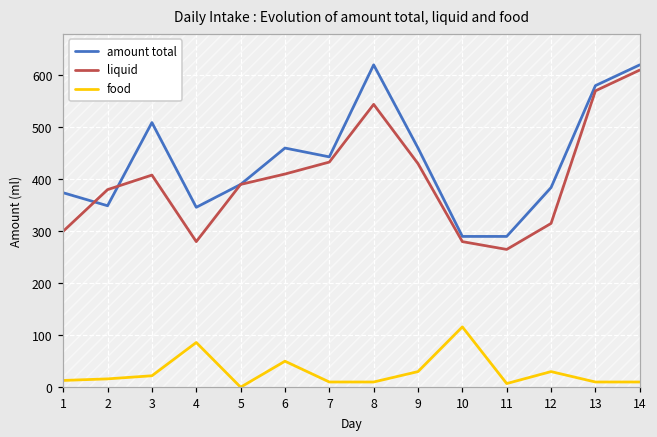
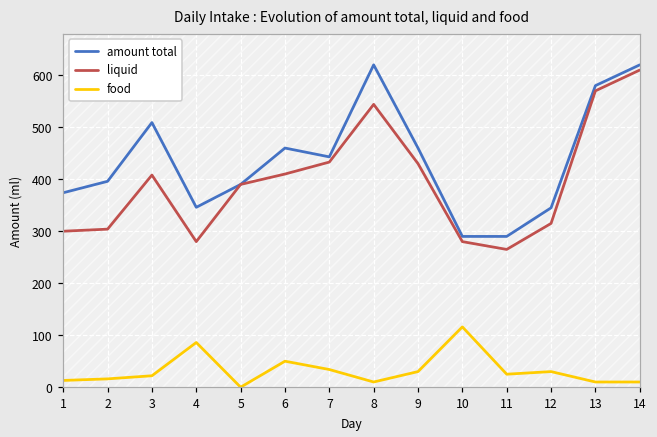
amount total, 2: 350 -> 400
liquid, 2: 380 -> 300
food, 7: 10 -> 30
food, 11: 10 -> 30
amount total, 12: 380 -> 350
